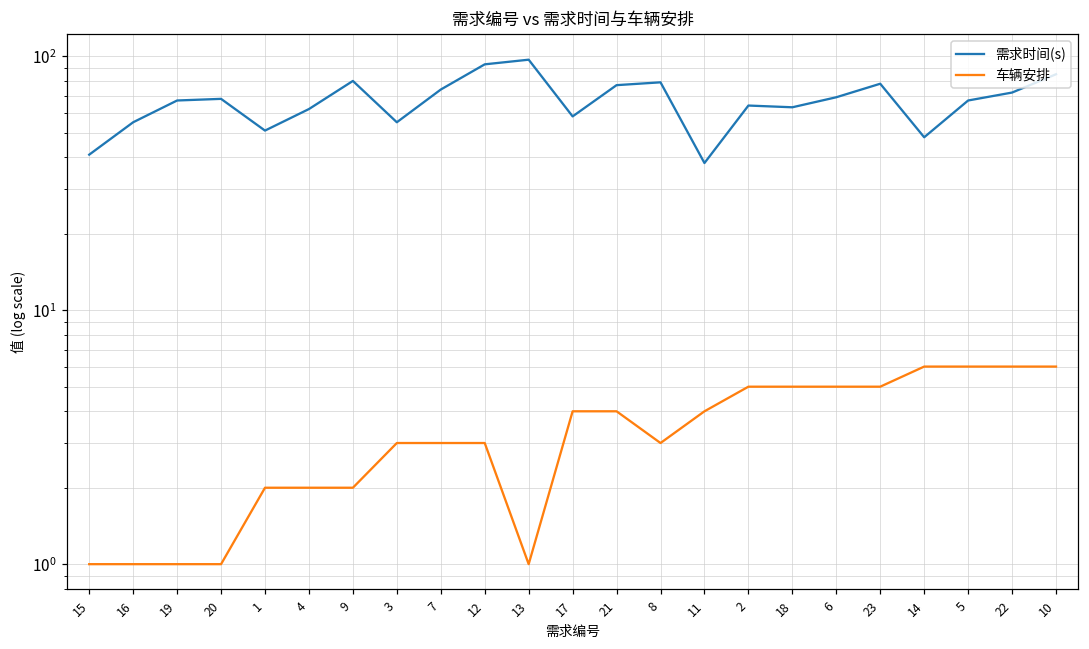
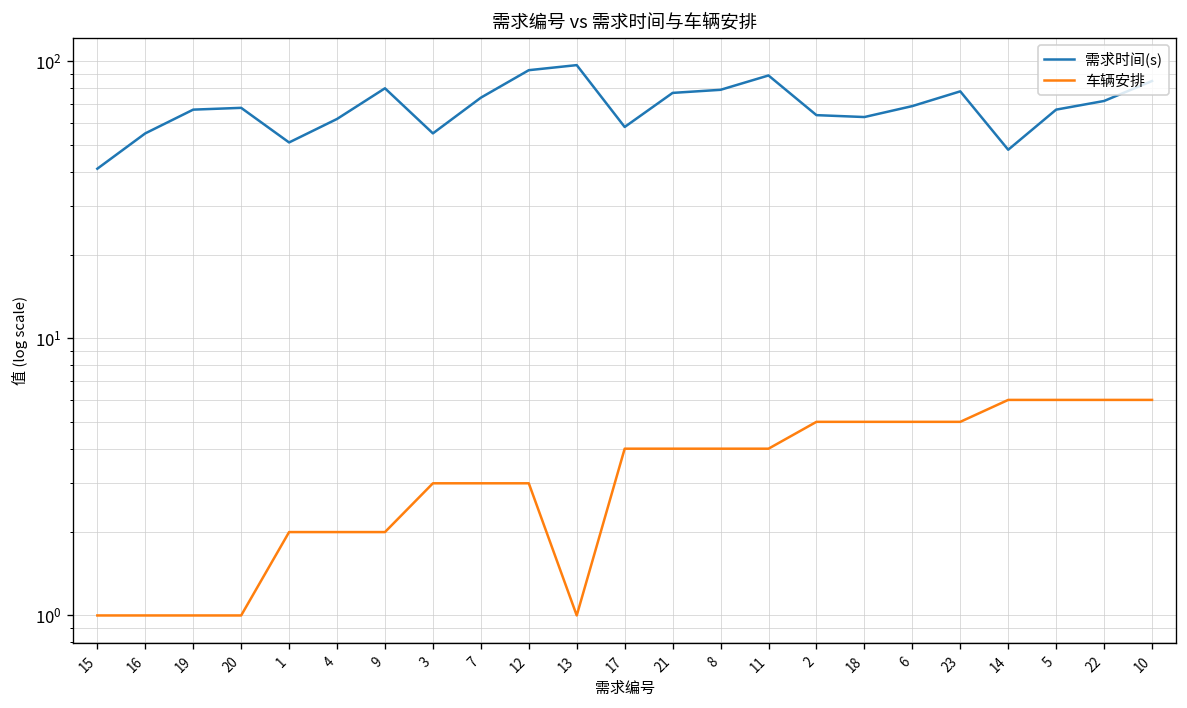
车辆安排, 8: 3 -> 4
需求时间(s), 11: 38 -> 89
